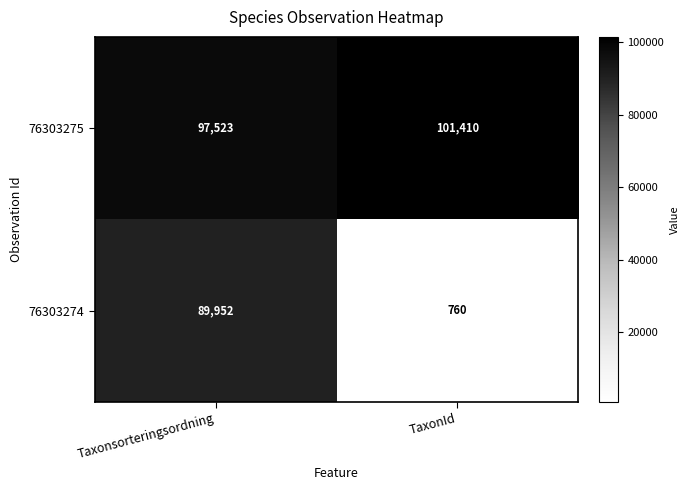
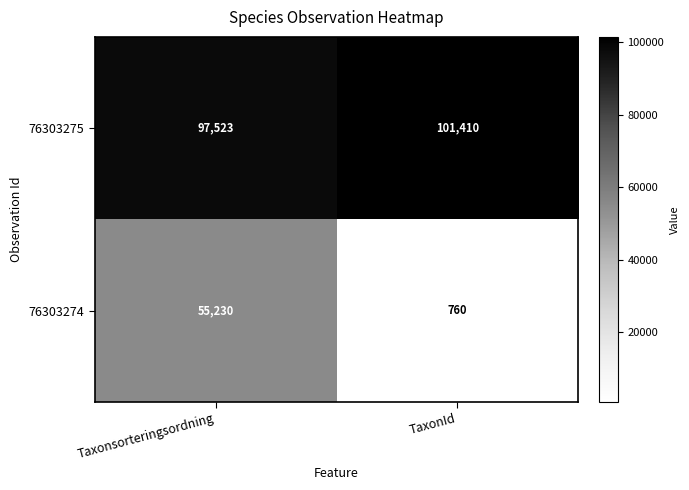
76303274, Taxonsorteringsordning: 89,952 -> 55,230
